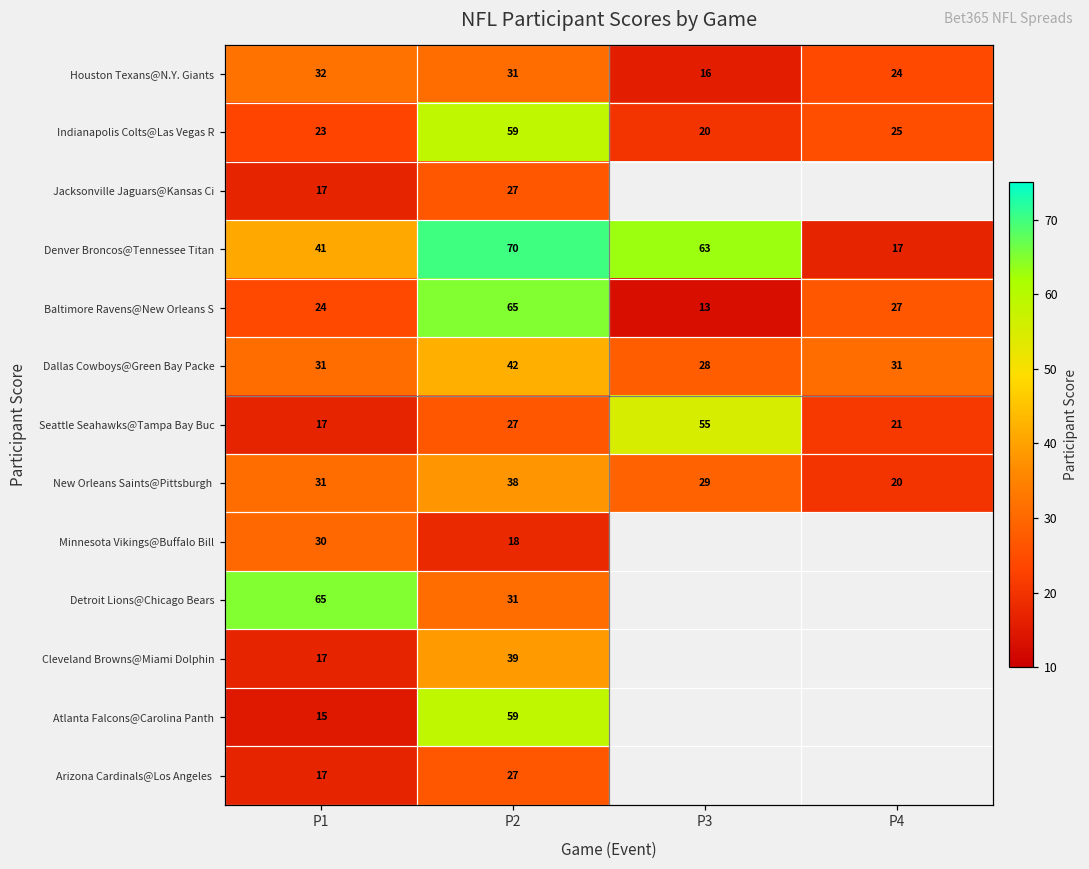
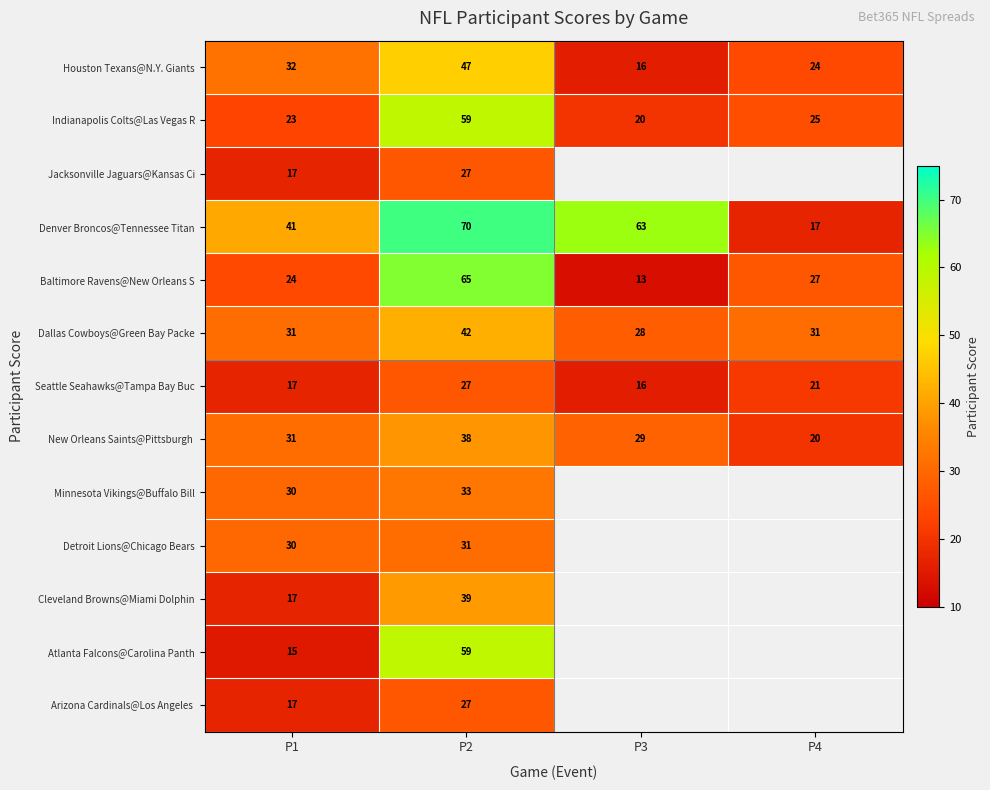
Houston Texans@N.Y. Giants, P2: 31 -> 47
Seattle Seahawks@Tampa Bay Buc, P3: 55 -> 16
Minnesota Vikings@Buffalo Bill, P2: 18 -> 33
Detroit Lions@Chicago Bears, P1: 65 -> 30
